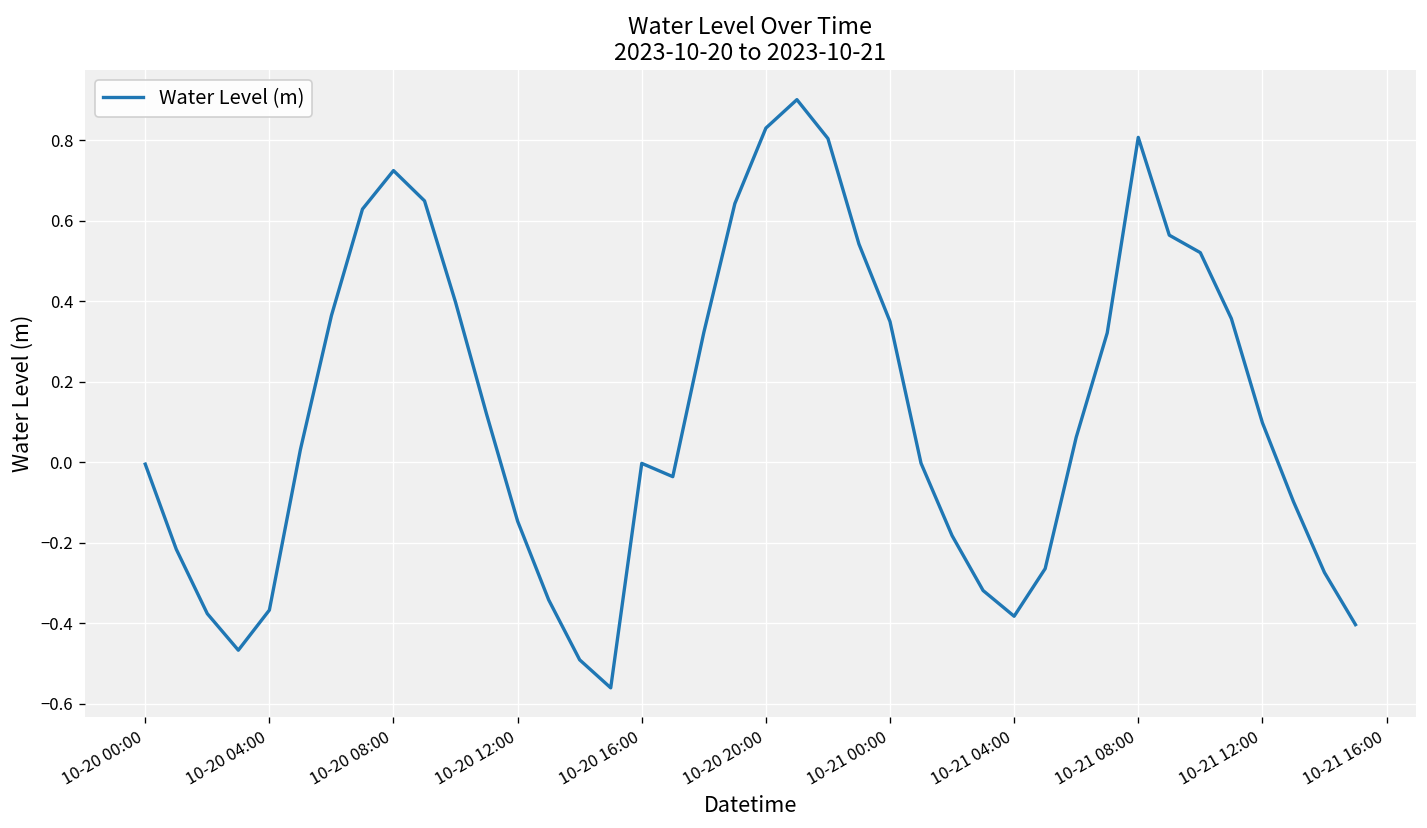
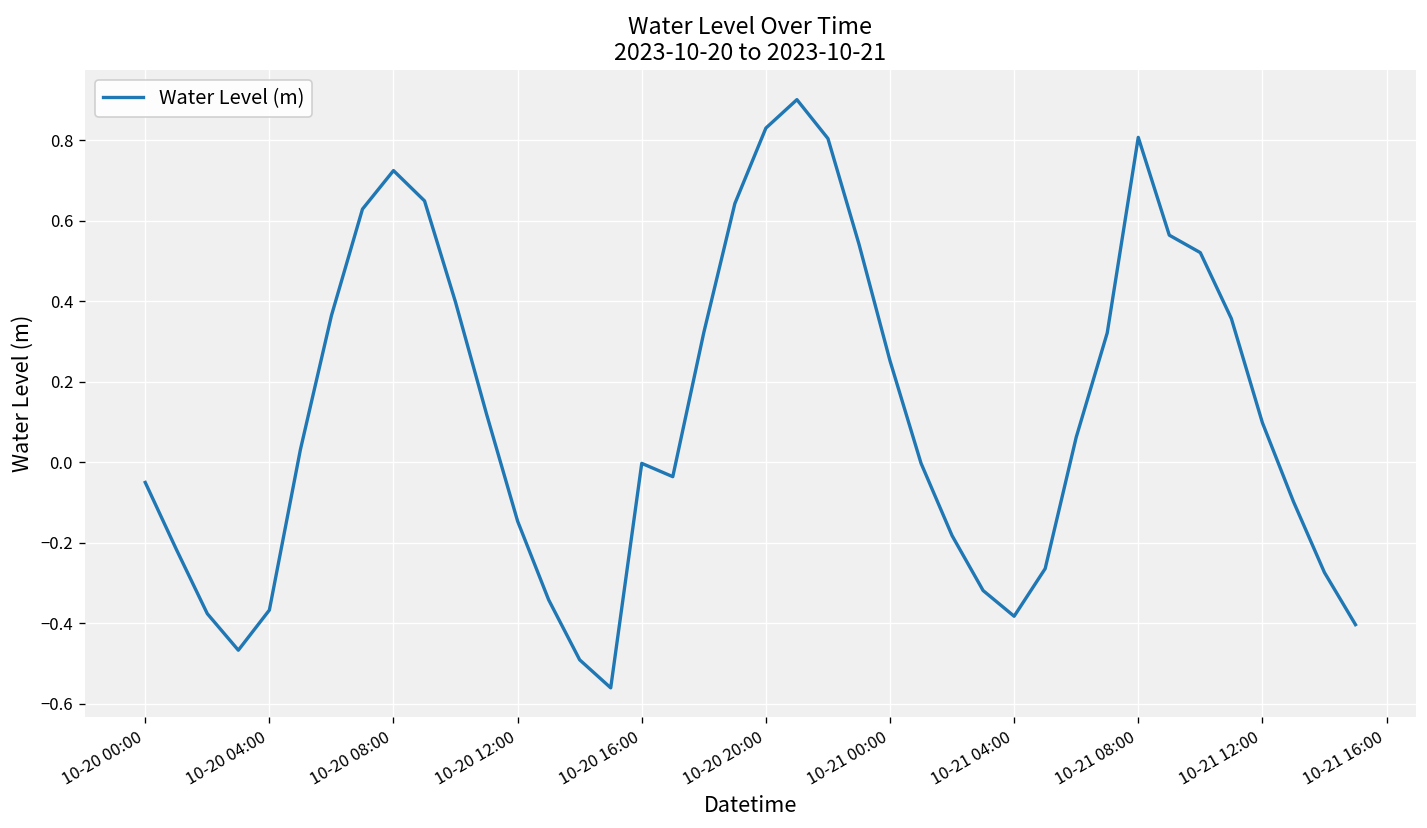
10-20 00:00: 0.00 -> -0.05
10-21 00:00: 0.35 -> 0.25
